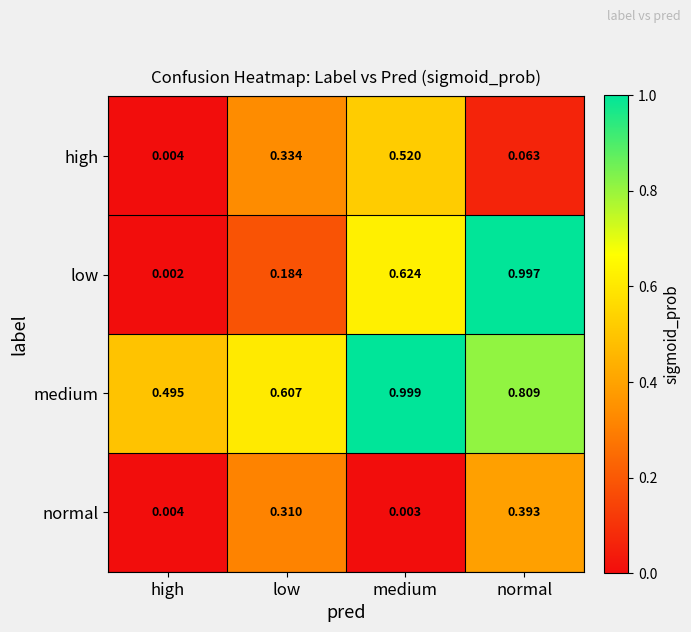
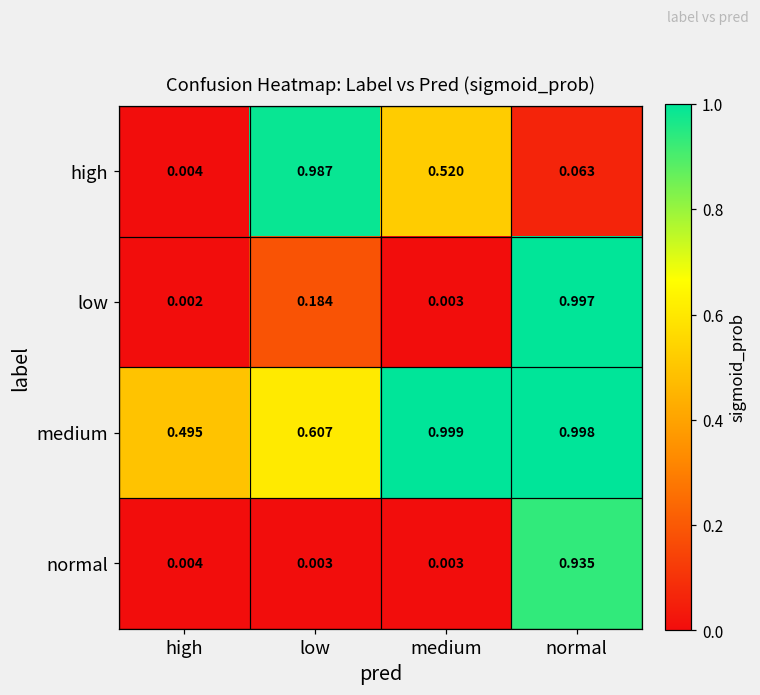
high, low: 0.334 -> 0.987
low, medium: 0.624 -> 0.003
medium, normal: 0.809 -> 0.998
normal, low: 0.310 -> 0.003
normal, normal: 0.393 -> 0.935
